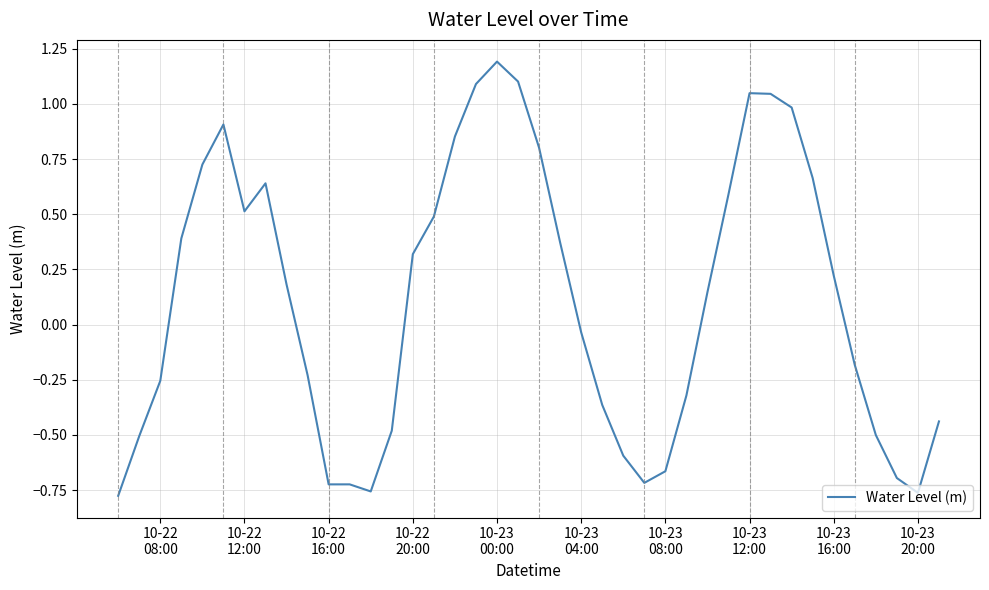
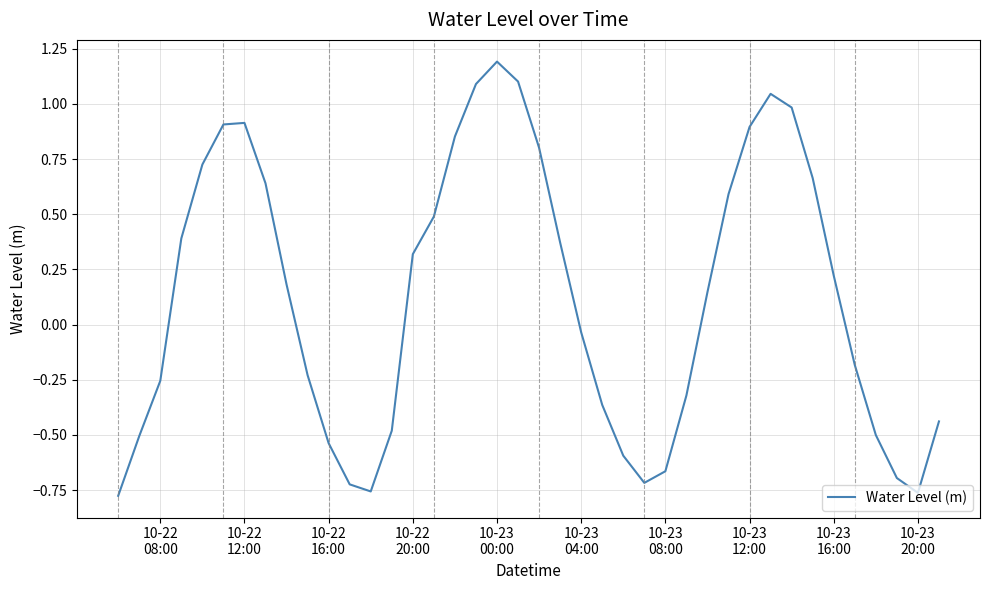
10-22 12:00: 0.51 -> 0.91
10-22 16:00: -0.72 -> -0.54
10-23 12:00: 1.05 -> 0.90
